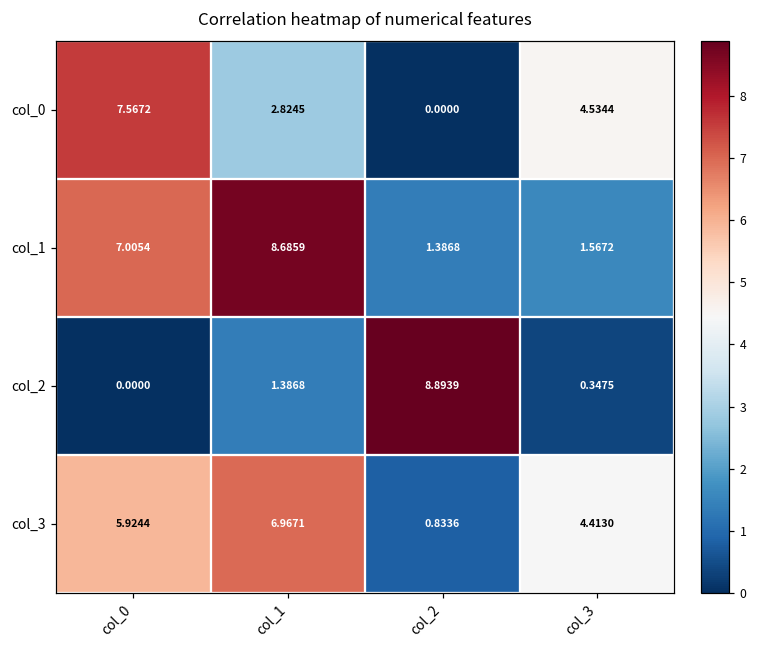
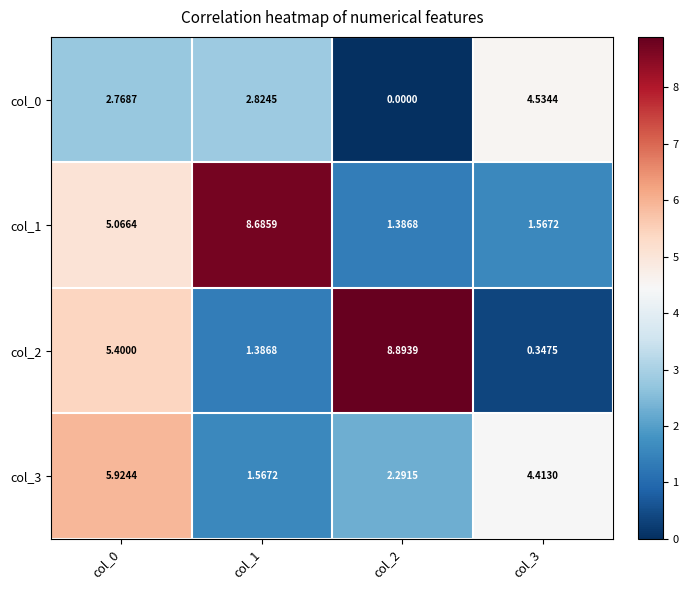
col_0, col_0: 7.5672 -> 2.7687
col_1, col_0: 7.0054 -> 5.0664
col_2, col_0: 0.0000 -> 5.4000
col_3, col_1: 6.9671 -> 1.5672
col_3, col_2: 0.8336 -> 2.2915
